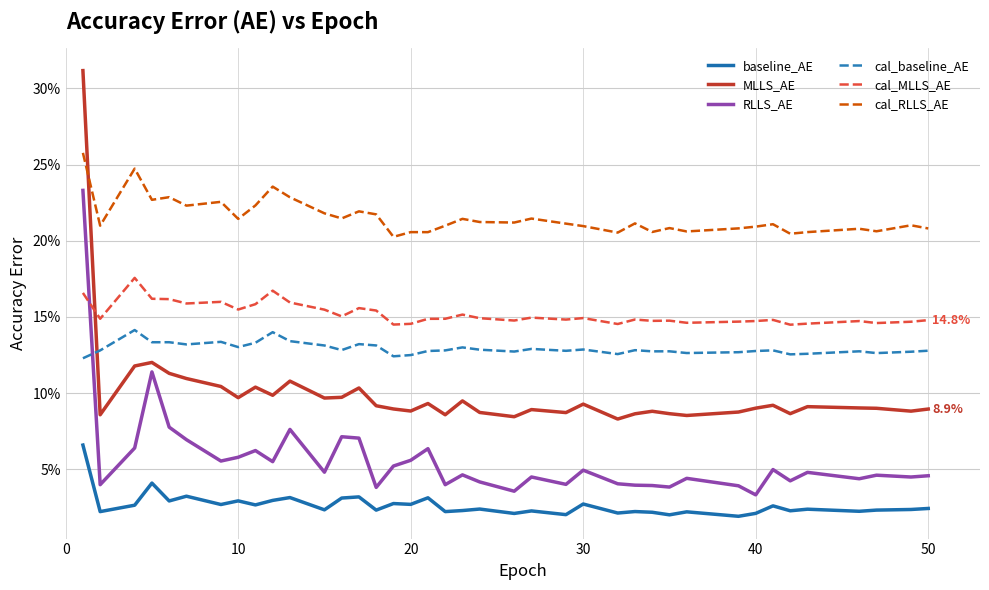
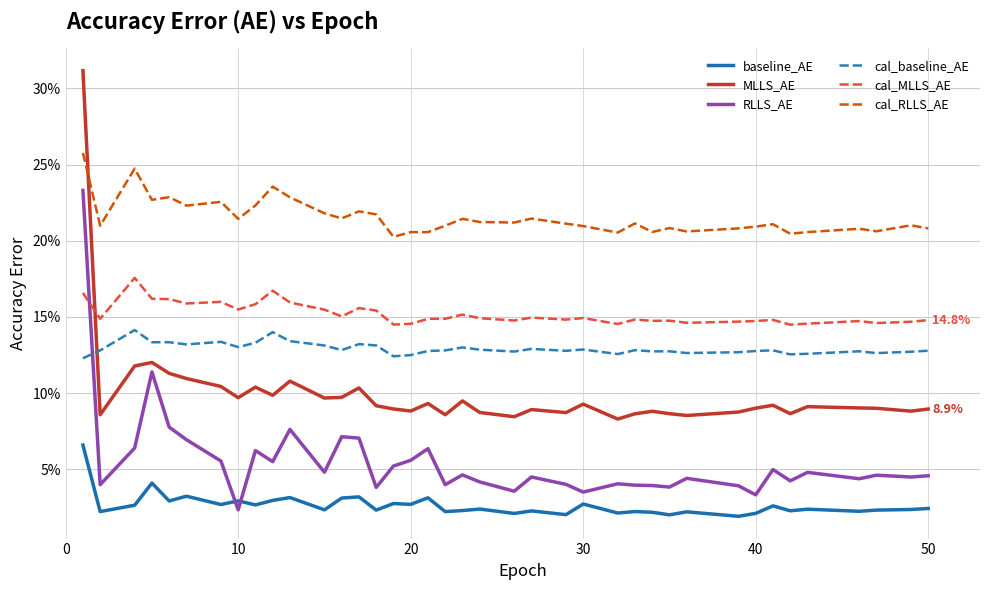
RLLS_AE, 10: 5.8% -> 2.3%
RLLS_AE, 30: 4.9% -> 3.5%
